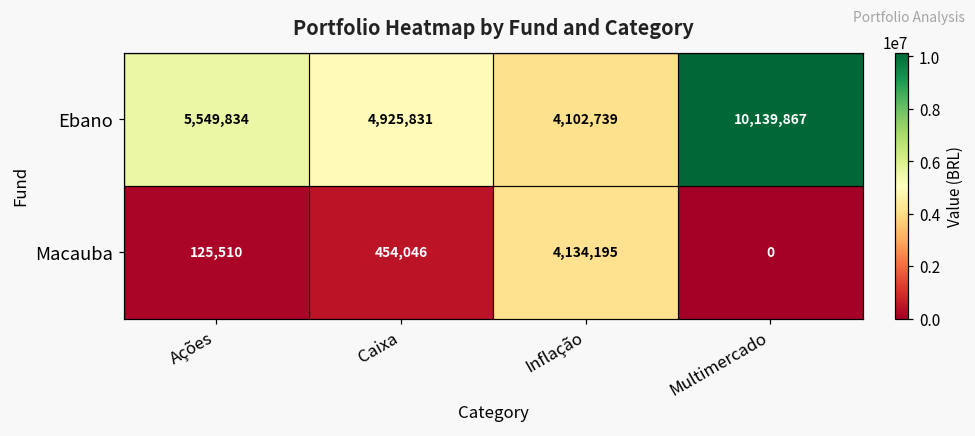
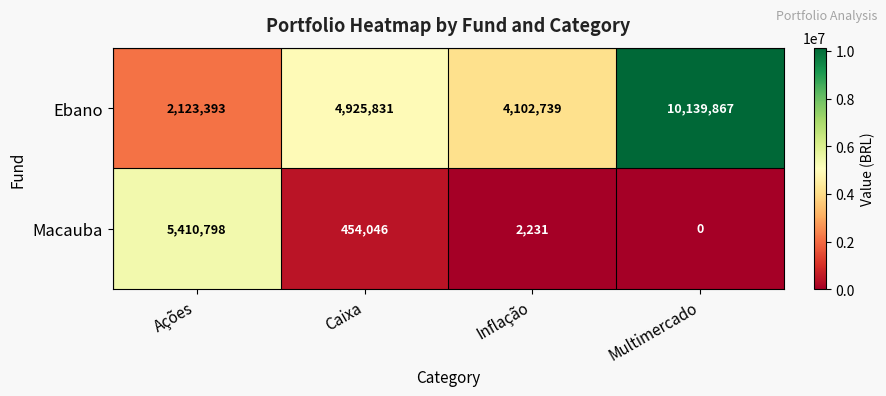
Ebano, Ações: 5,549,834 -> 2,123,393
Macauba, Ações: 125,510 -> 5,410,798
Macauba, Inflação: 4,134,195 -> 2,231
